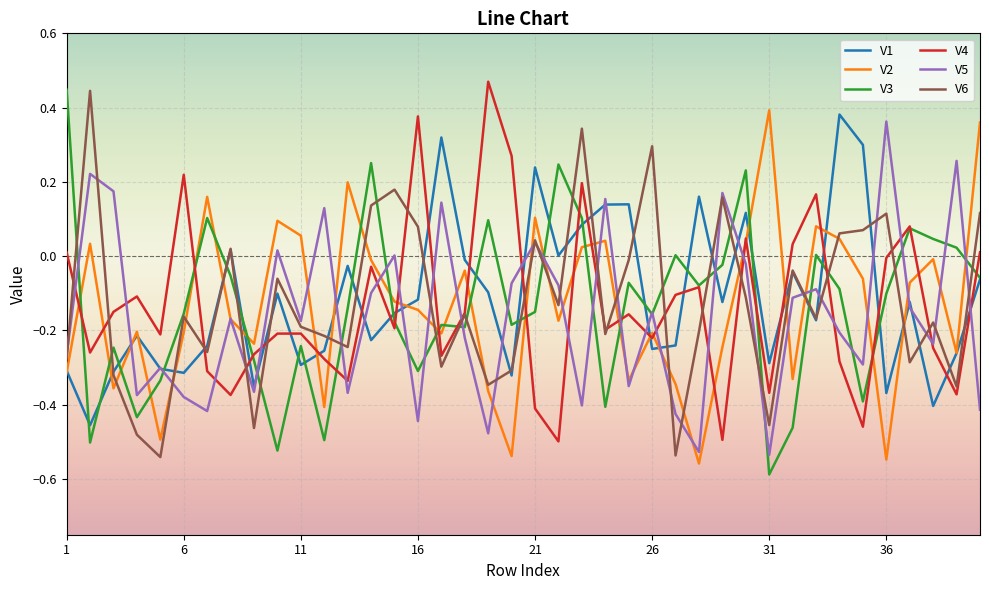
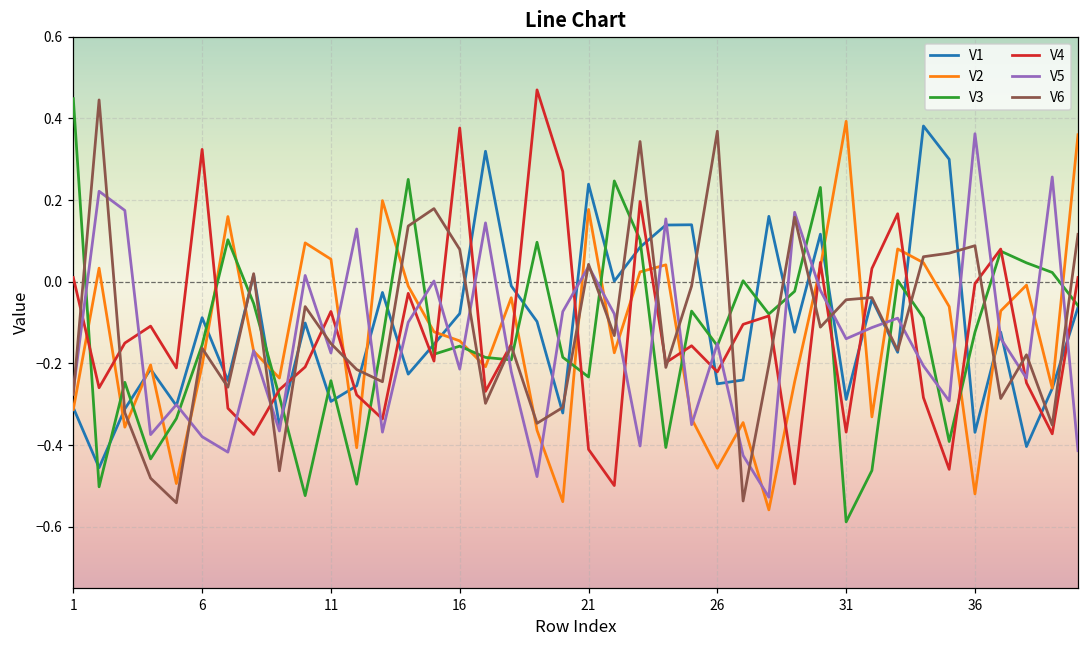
V1, 6: -0.31 -> -0.09
V4, 6: 0.22 -> 0.32
V4, 11: -0.21 -> -0.07
V6, 11: -0.19 -> -0.15
V1, 16: -0.12 -> -0.08
V3, 16: -0.31 -> -0.16
V5, 16: -0.44 -> -0.21
V2, 21: 0.10 -> 0.18
V3, 21: -0.15 -> -0.23
V2, 26: -0.21 -> -0.46
V6, 26: 0.30 -> 0.37
V5, 31: -0.53 -> -0.14
V6, 31: -0.45 -> -0.04
V2, 36: -0.55 -> -0.52
V3, 36: -0.10 -> -0.12
V6, 36: 0.11 -> 0.09
